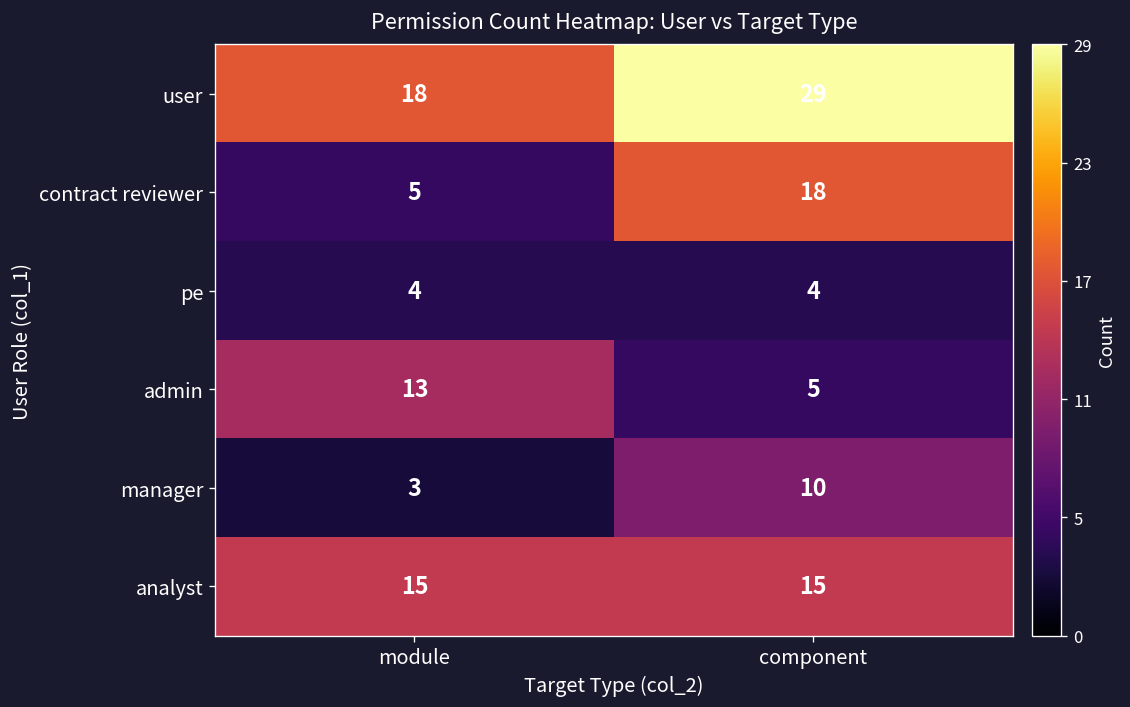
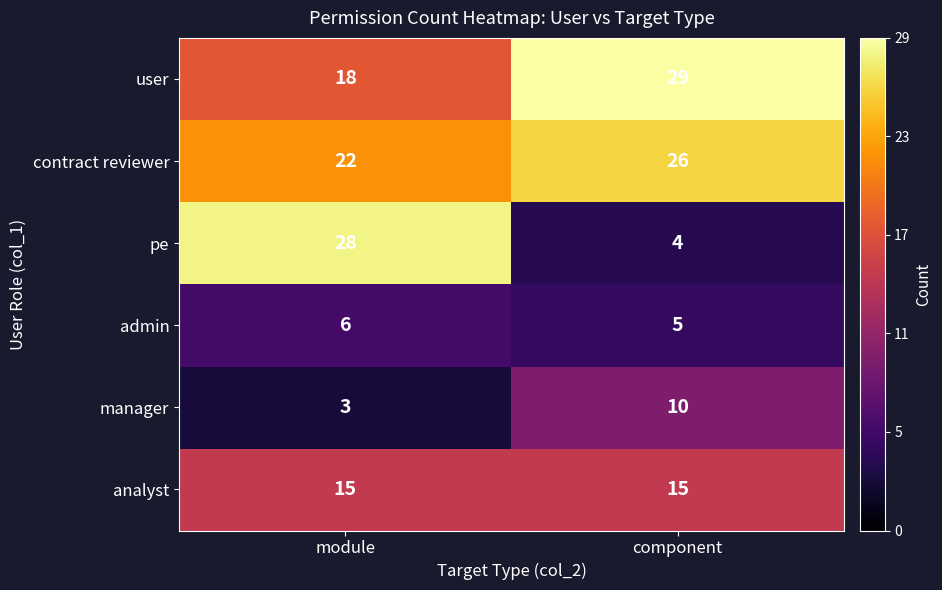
contract reviewer, module: 5 -> 22
contract reviewer, component: 18 -> 26
pe, module: 4 -> 28
admin, module: 13 -> 6
